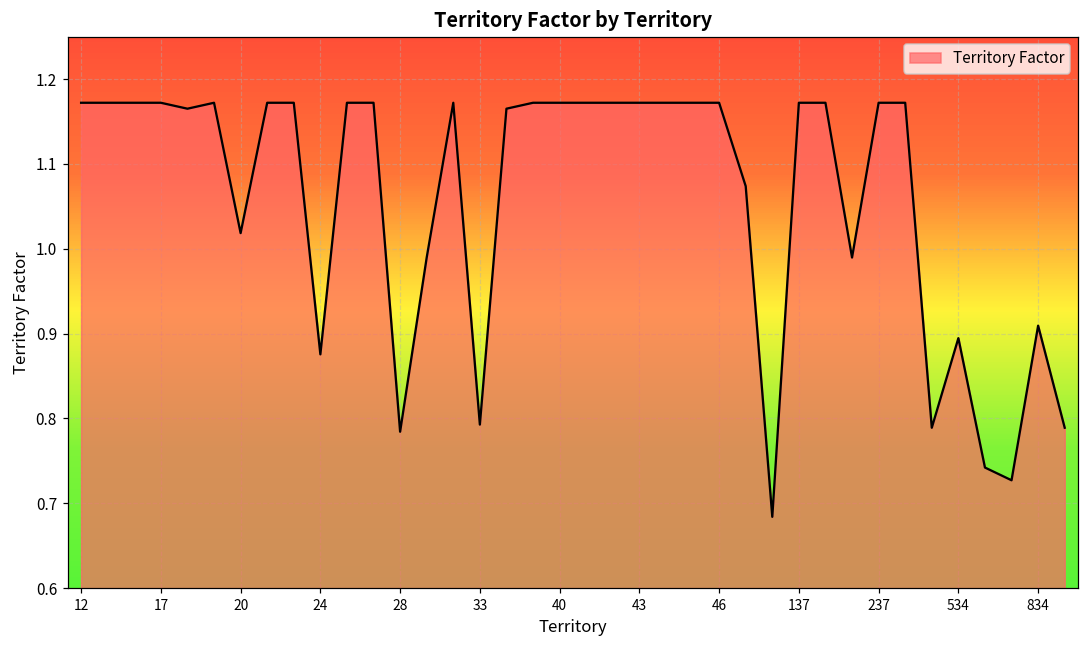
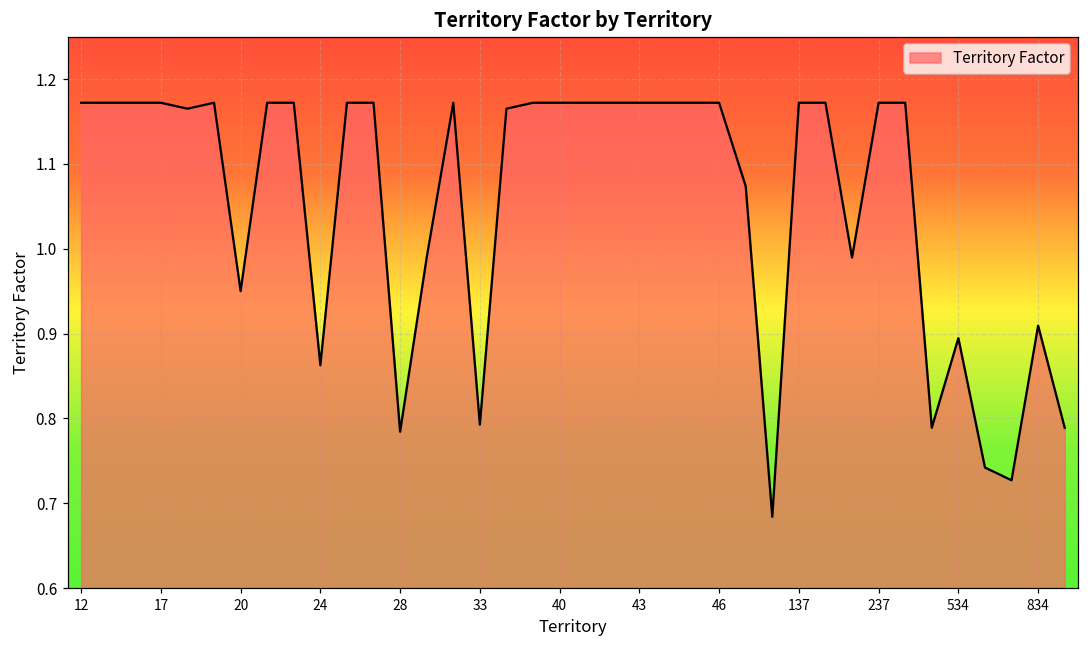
20: 1.02 -> 0.95
24: 0.88 -> 0.86
